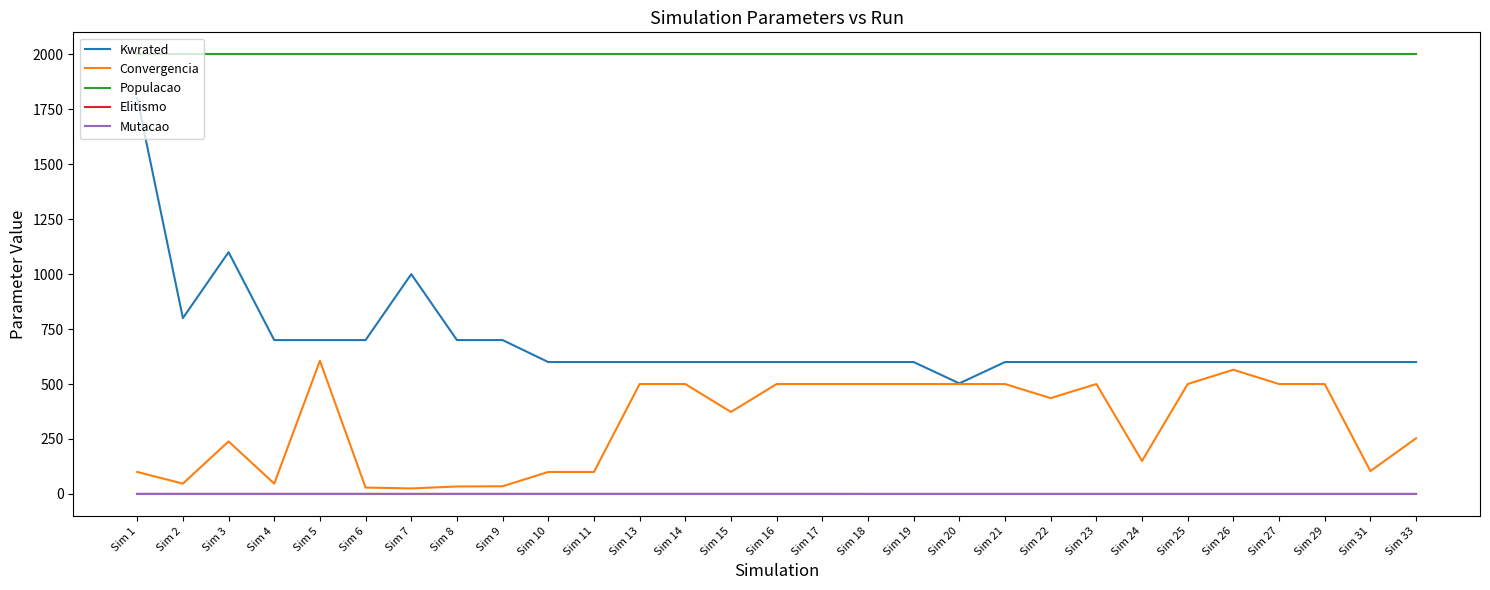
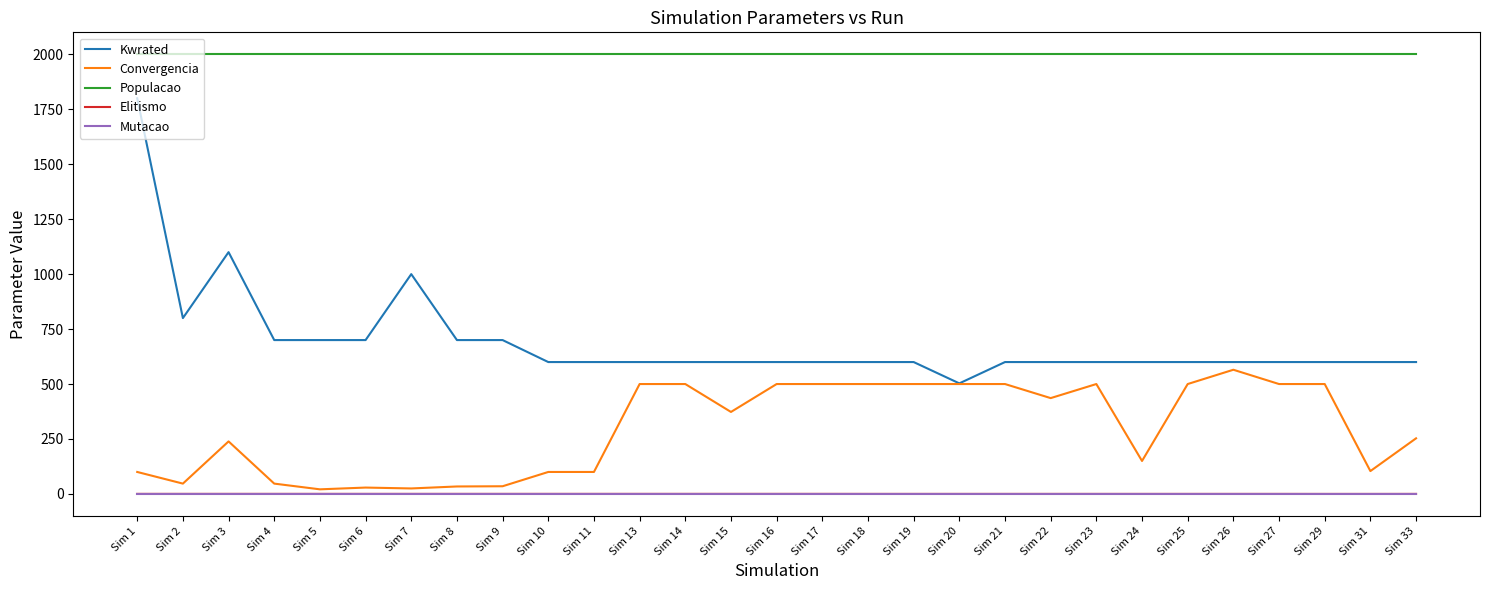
Convergencia, Sim 5: 610 -> 20
